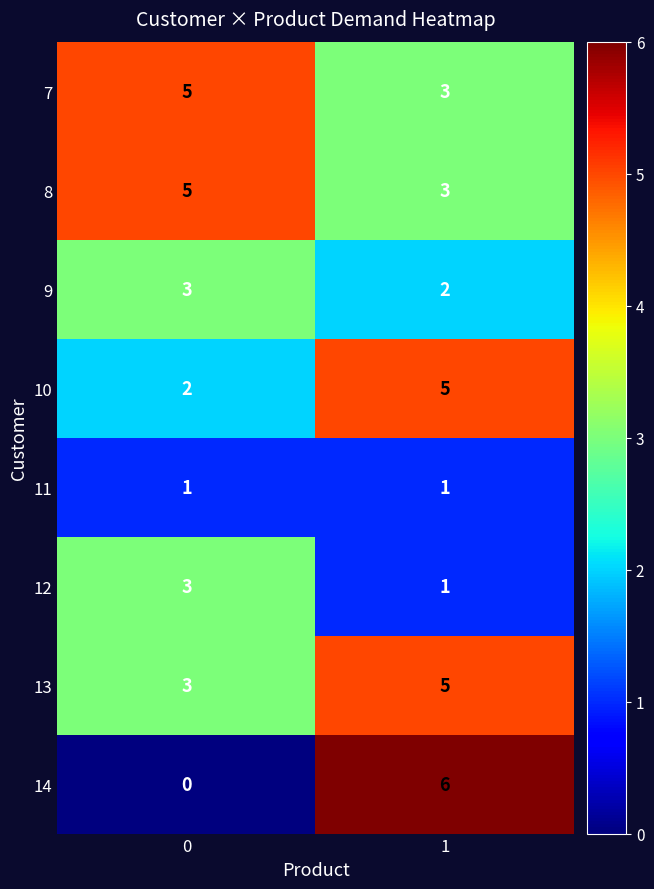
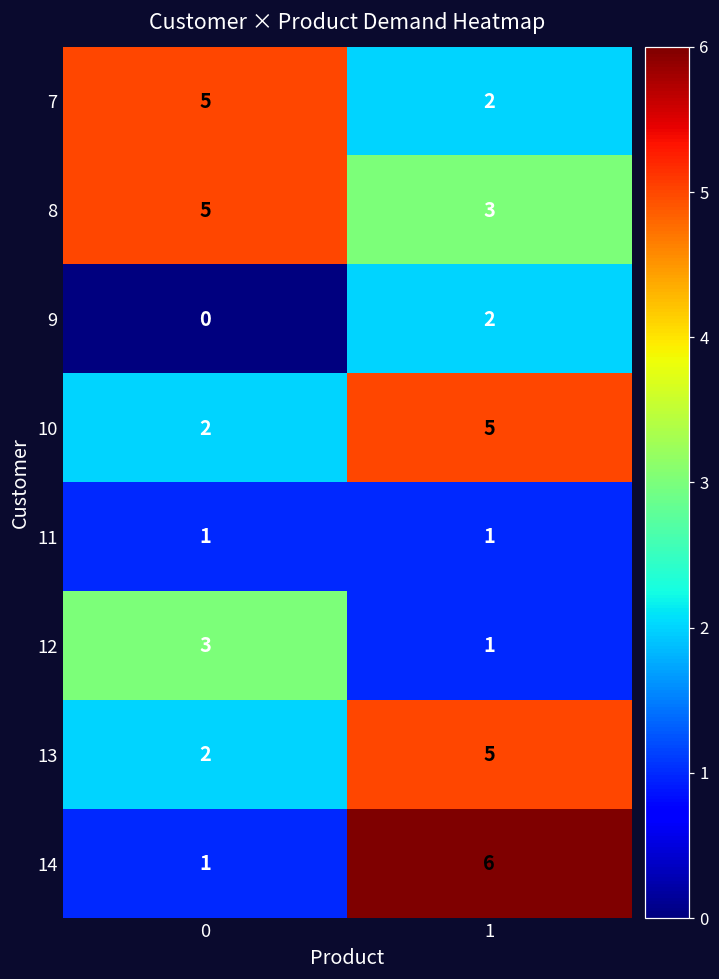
7, 1: 3 -> 2
9, 0: 3 -> 0
13, 0: 3 -> 2
14, 0: 0 -> 1
